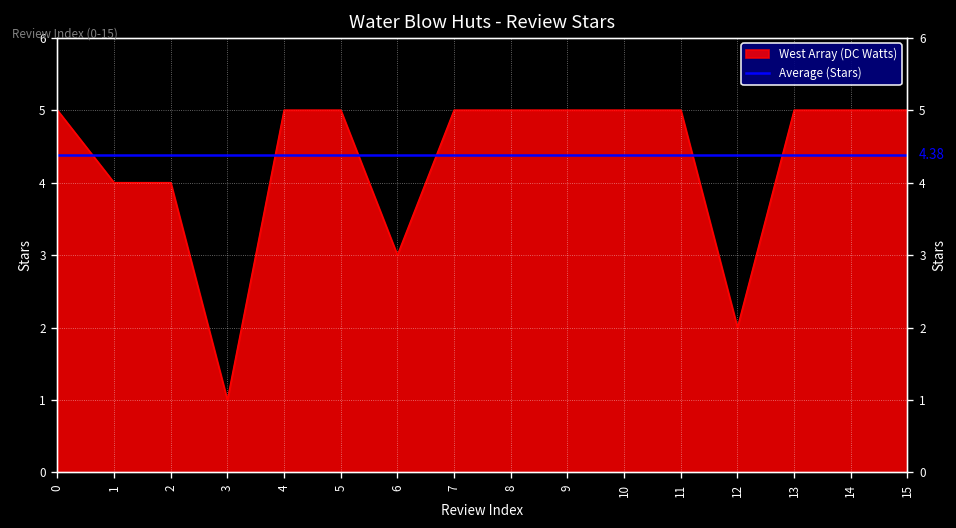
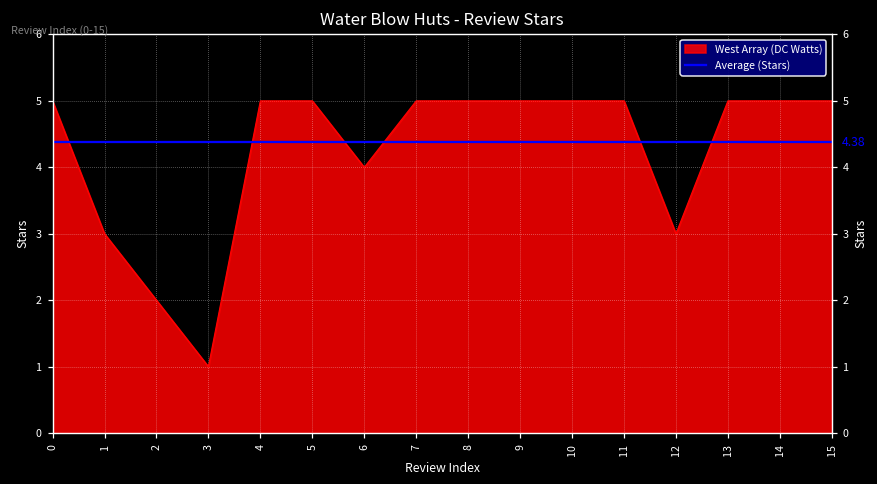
1: 4 -> 3
2: 4 -> 2
6: 3 -> 4
12: 2 -> 3
